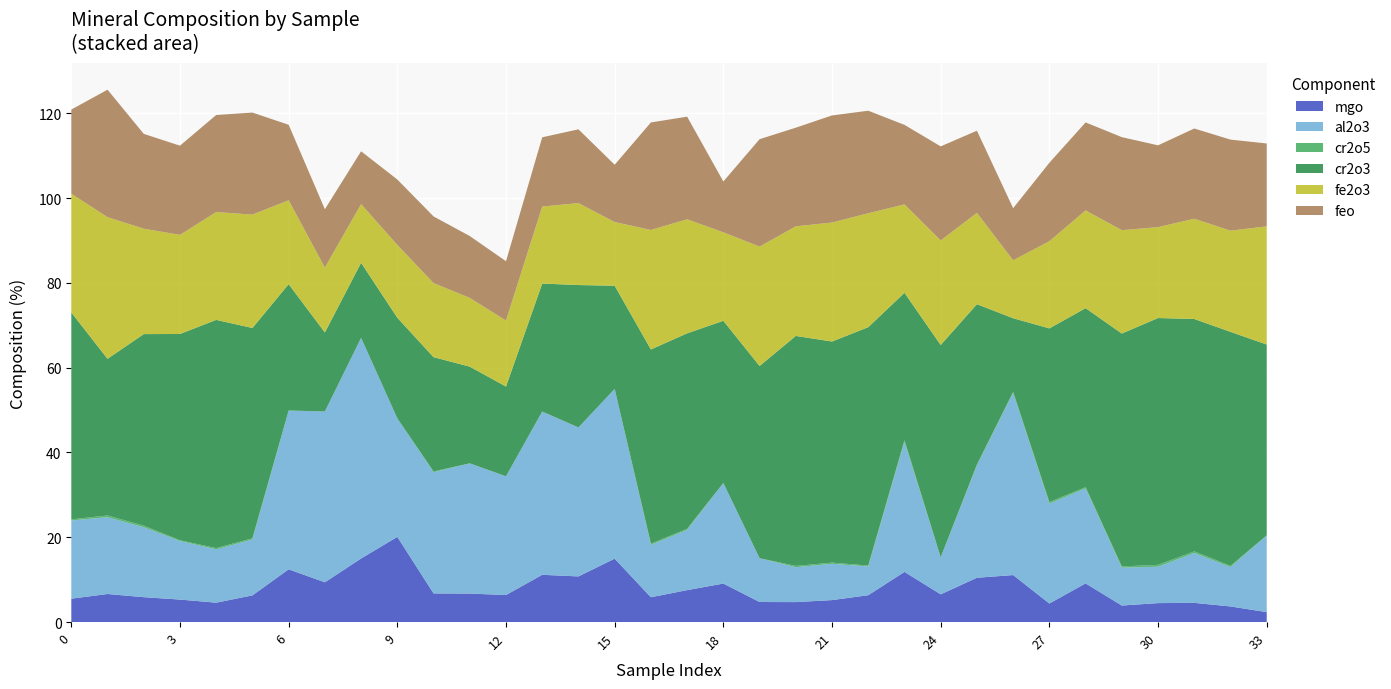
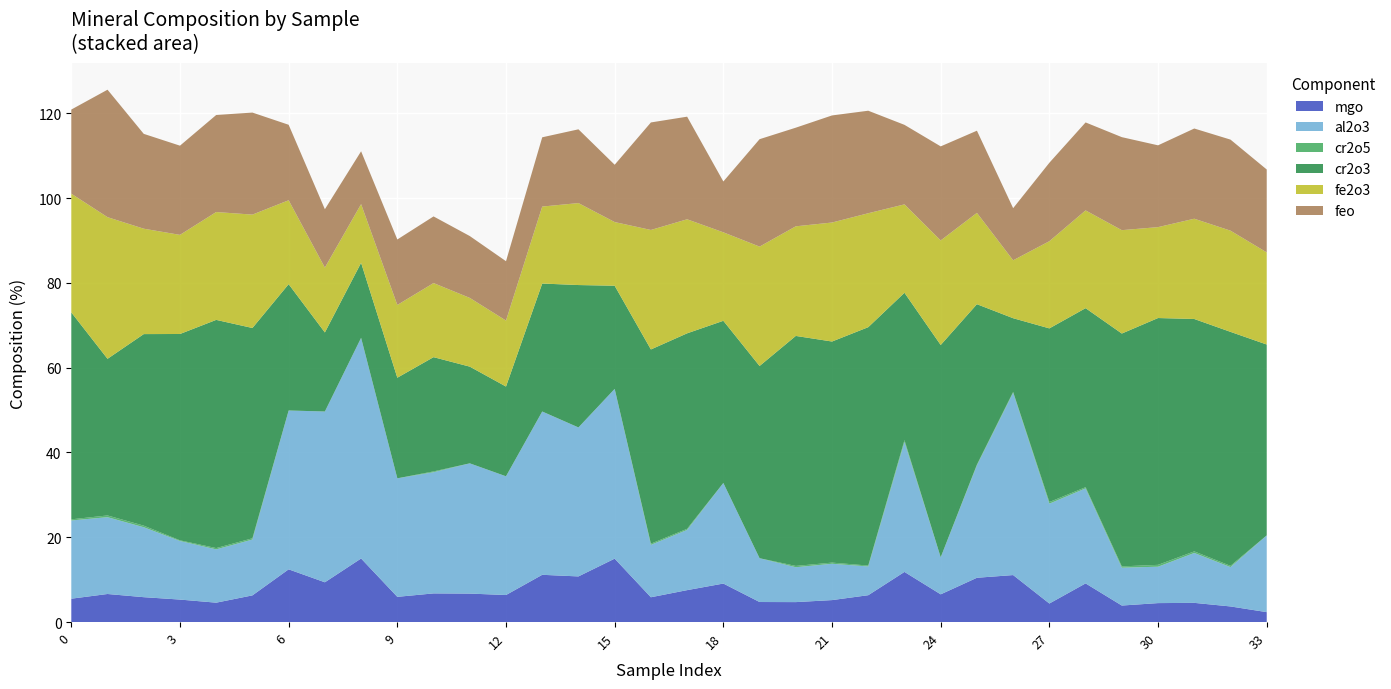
mgo, 9: 20 -> 6
fe2o3, 33: 28 -> 22
